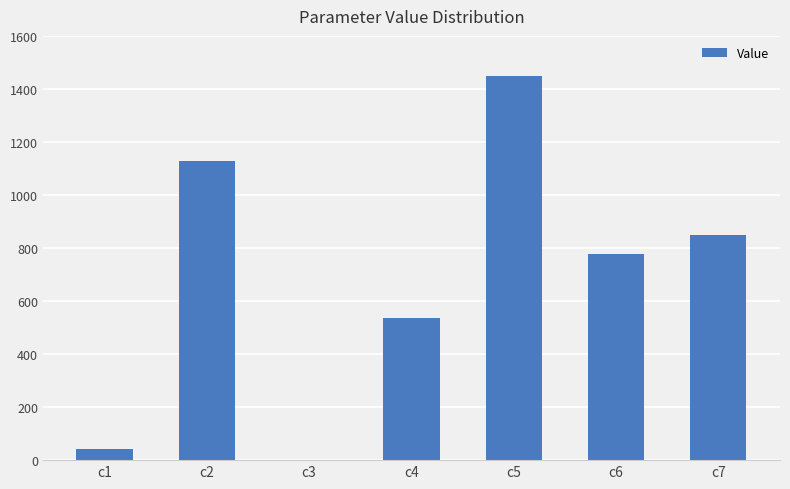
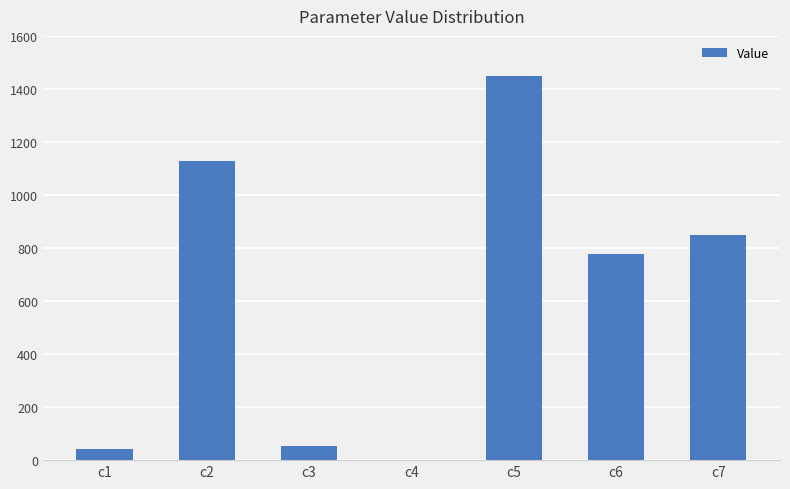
c3: 0 -> 50
c4: 540 -> 0
